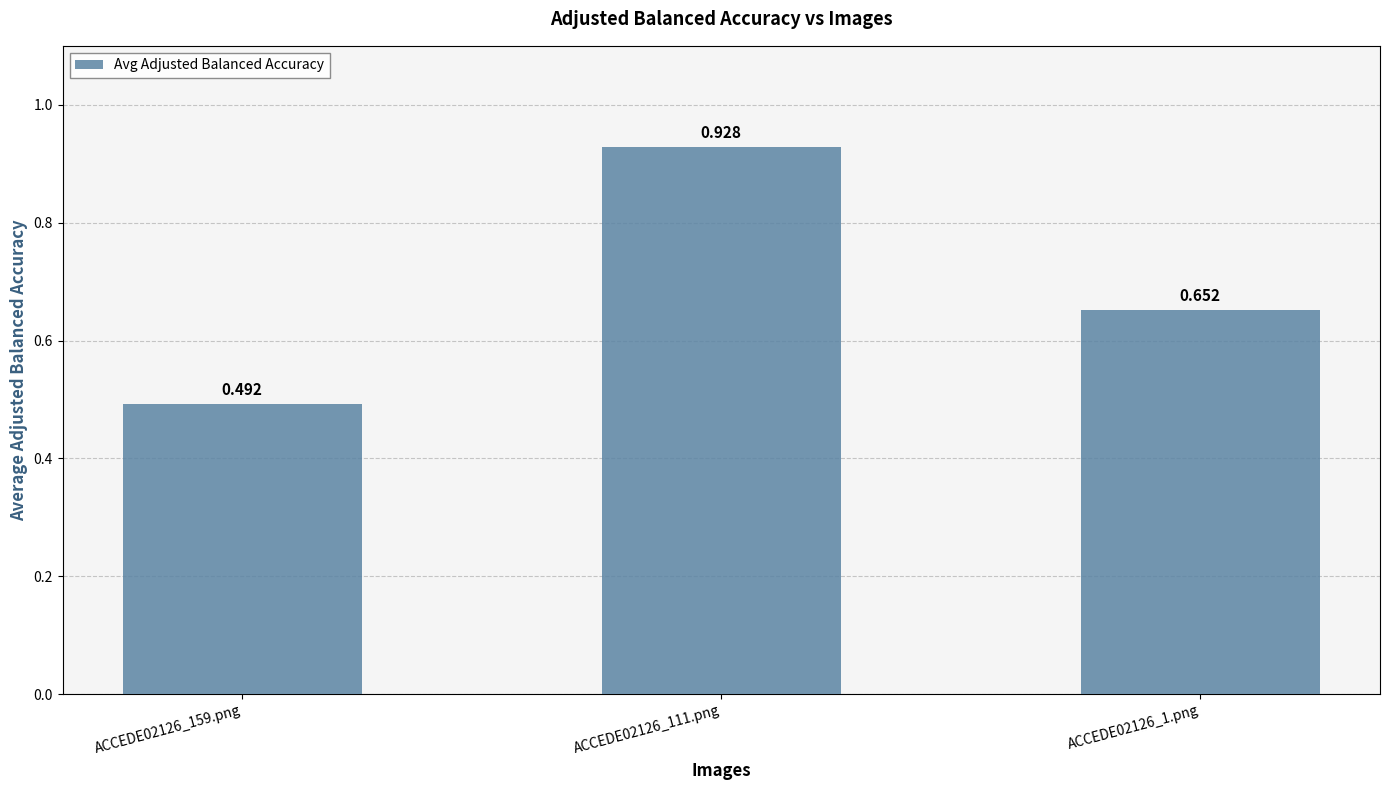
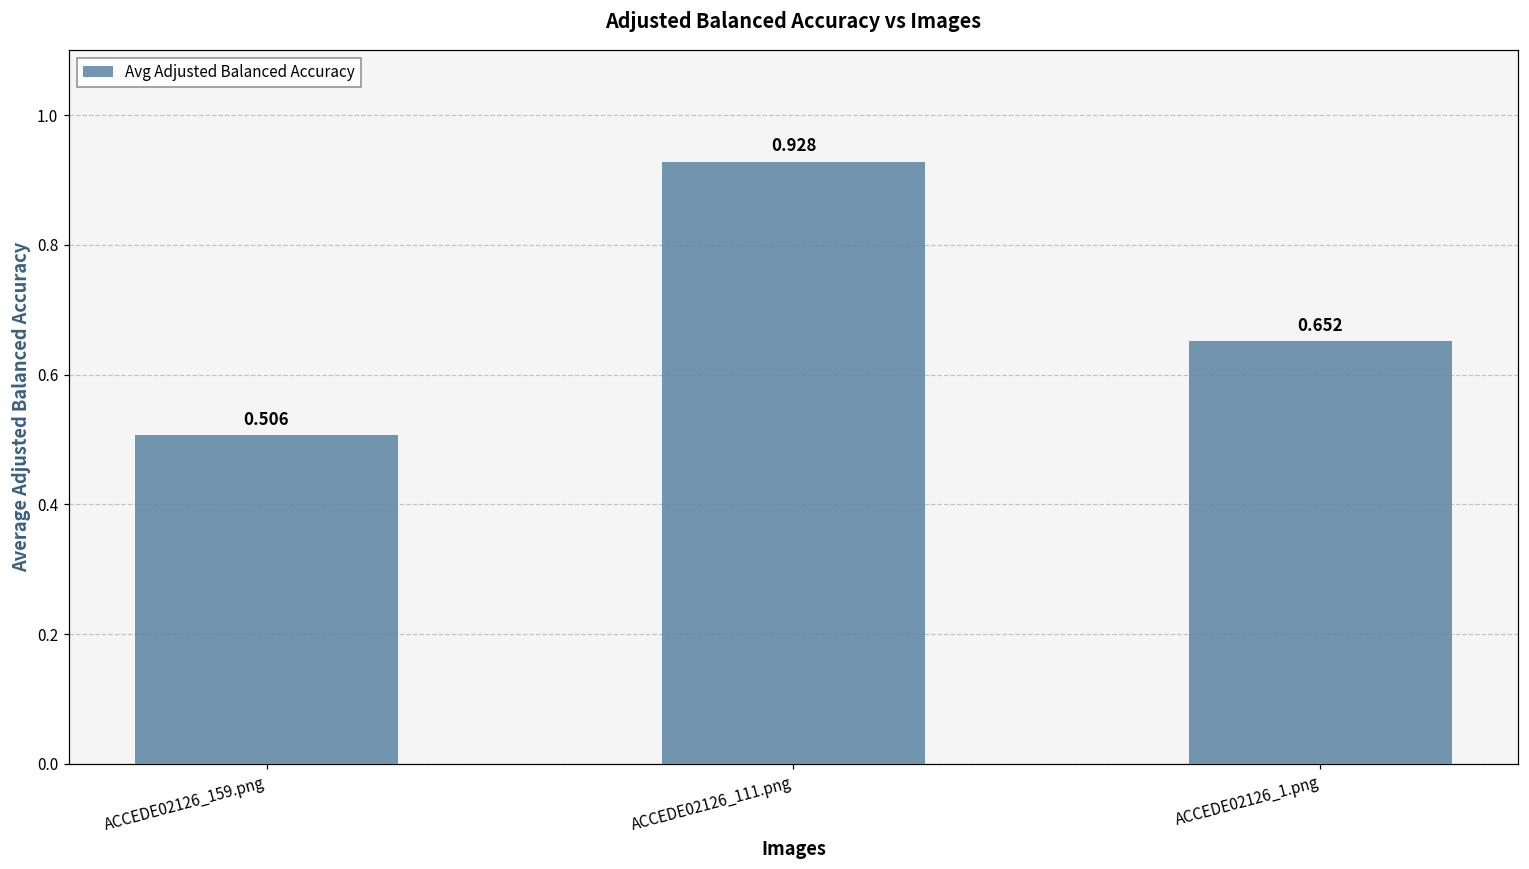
ACCEDE02126_159.png: 0.492 -> 0.506
